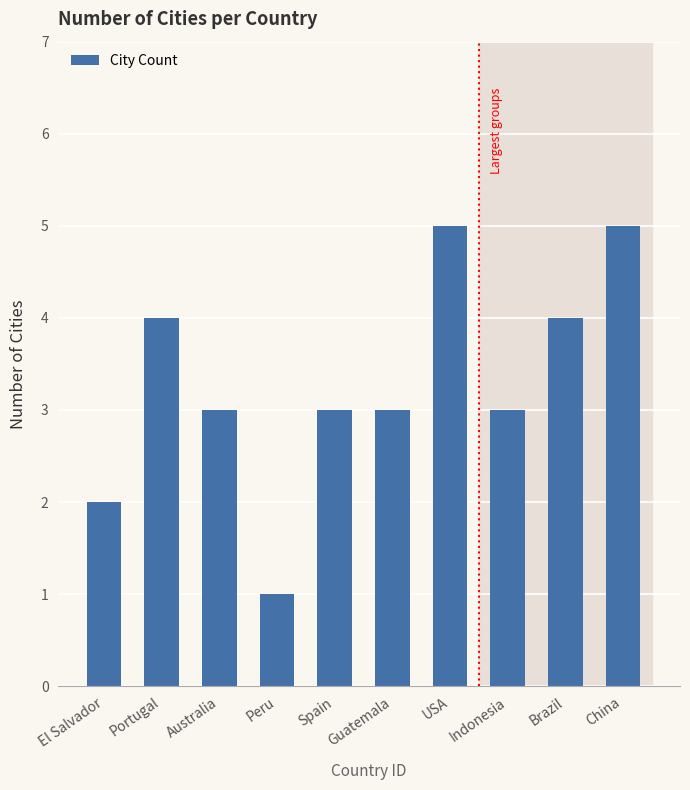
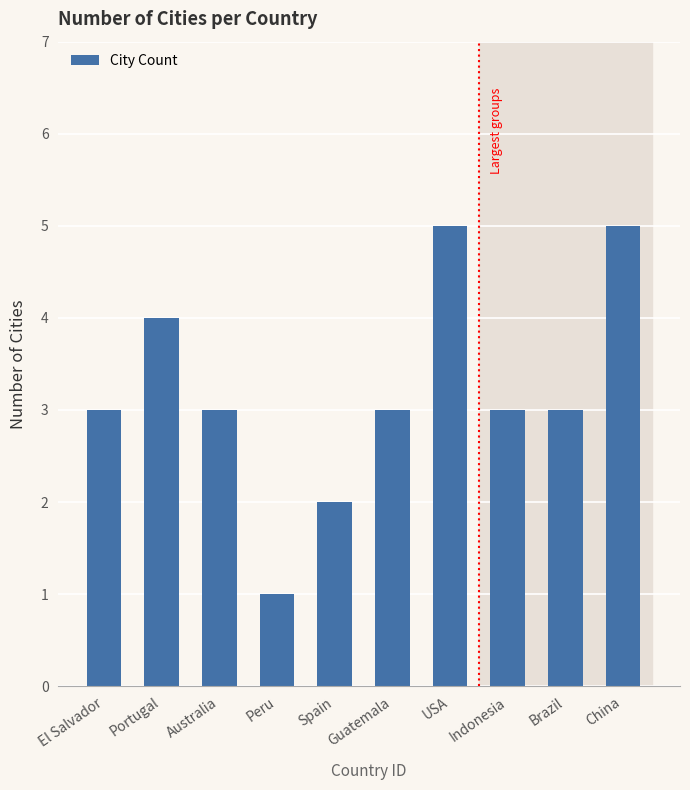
El Salvador: 2 -> 3
Spain: 3 -> 2
Brazil: 4 -> 3
